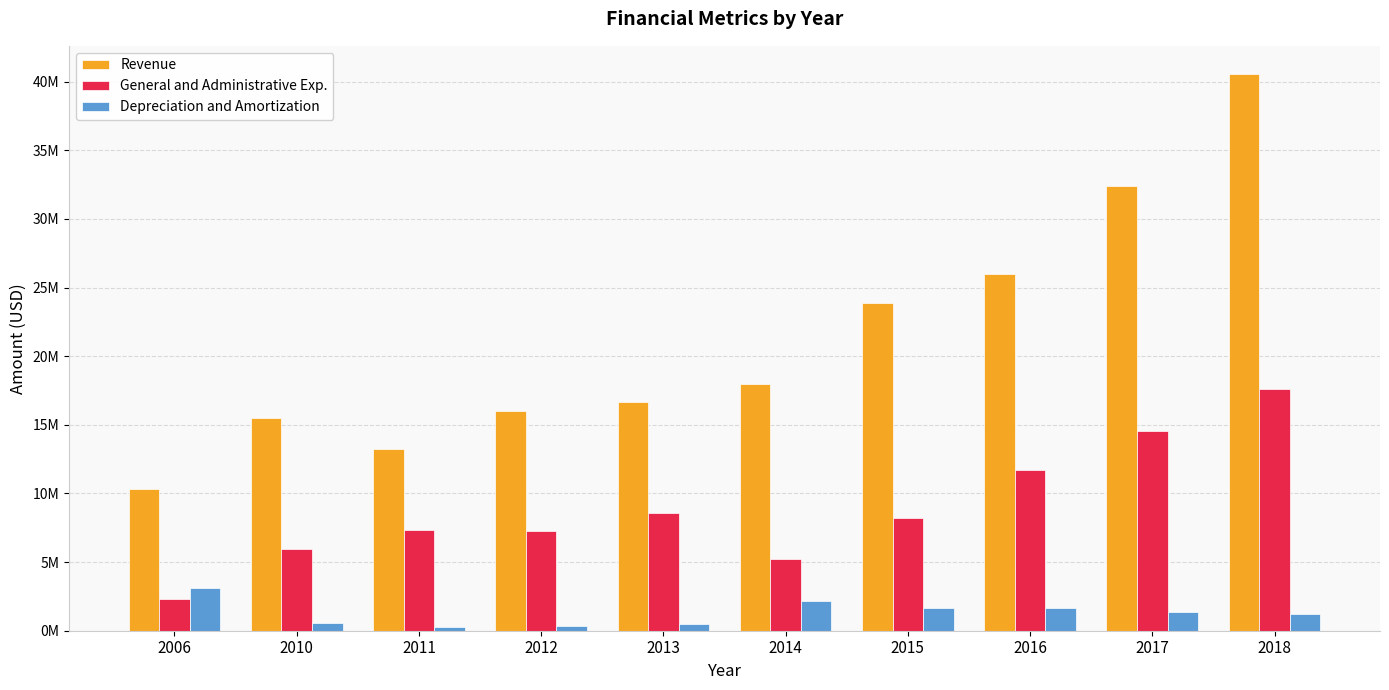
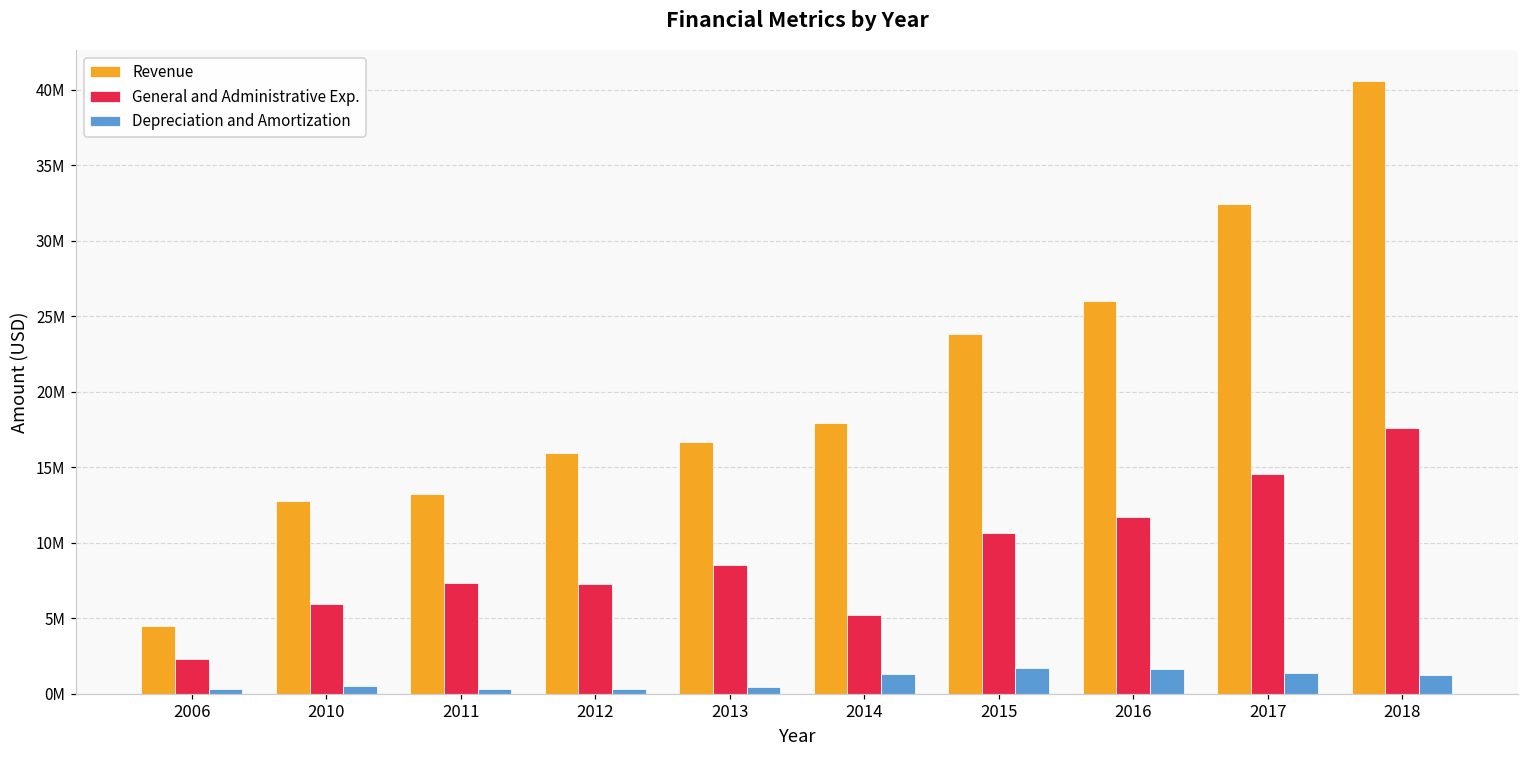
Revenue, 2006: 10400000 -> 4500000
Depreciation and Amortization, 2006: 3100000 -> 300000
Revenue, 2010: 15500000 -> 12800000
Depreciation and Amortization, 2014: 2200000 -> 1300000
General and Administrative Exp., 2015: 8200000 -> 10700000
